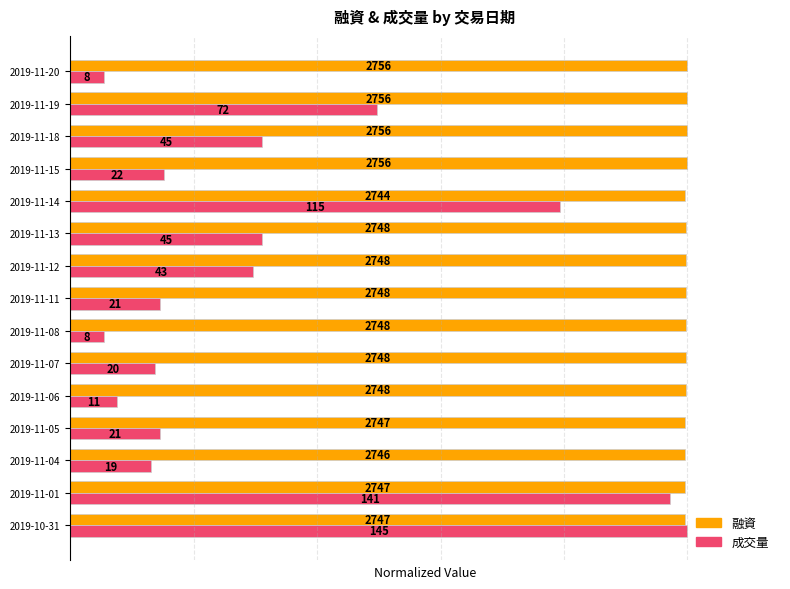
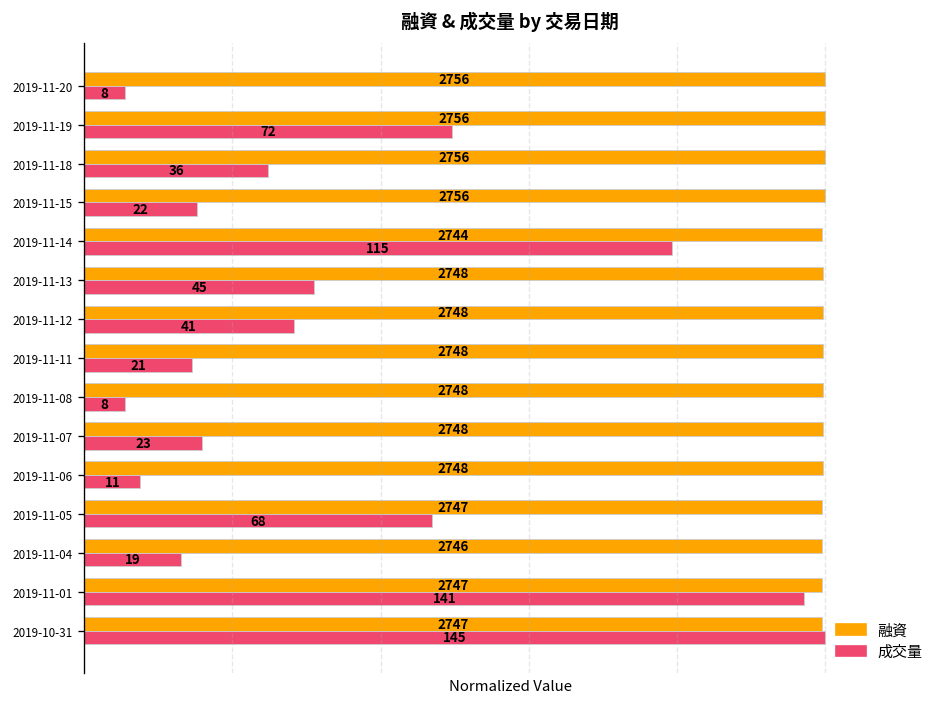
成交量, 2019-11-18: 45 -> 36
成交量, 2019-11-12: 43 -> 41
成交量, 2019-11-07: 20 -> 23
成交量, 2019-11-05: 21 -> 68
